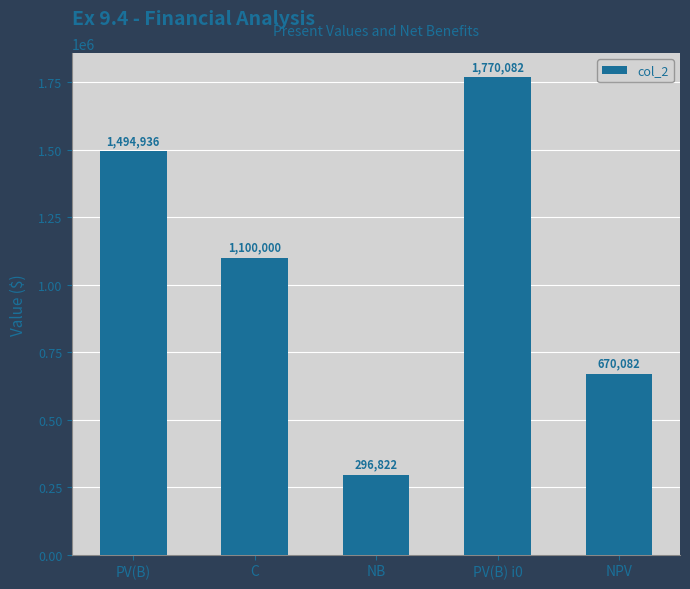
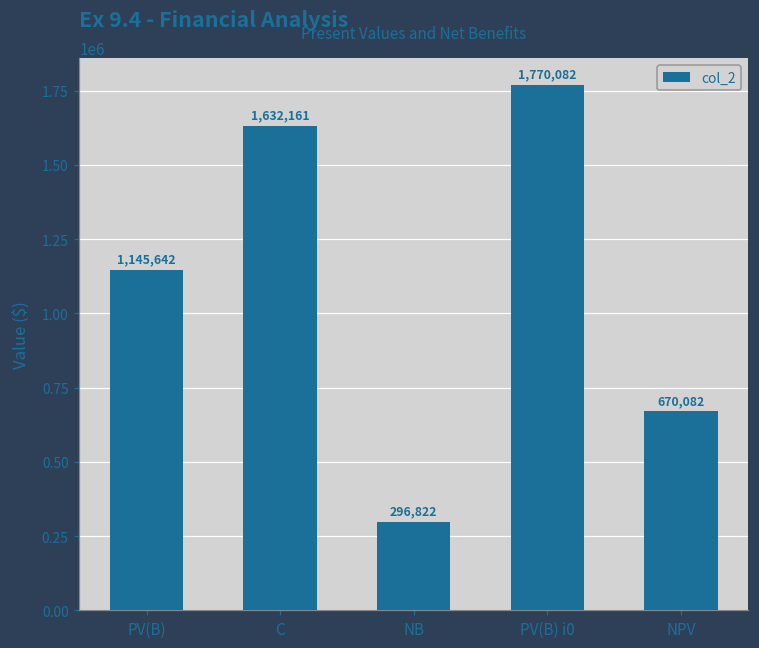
PV(B): 1,494,936 -> 1,145,642
C: 1,100,000 -> 1,632,161
